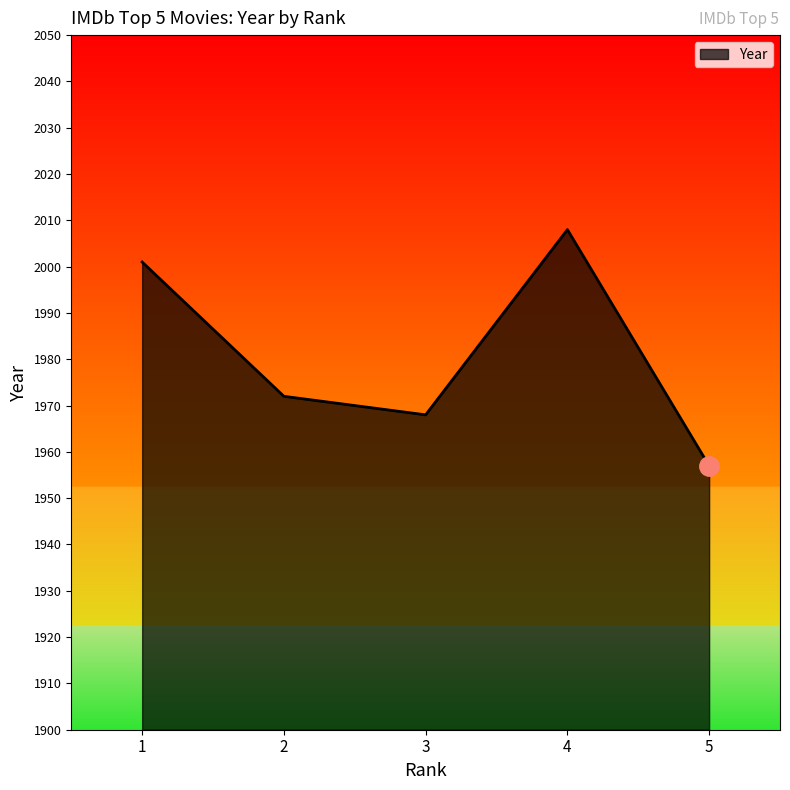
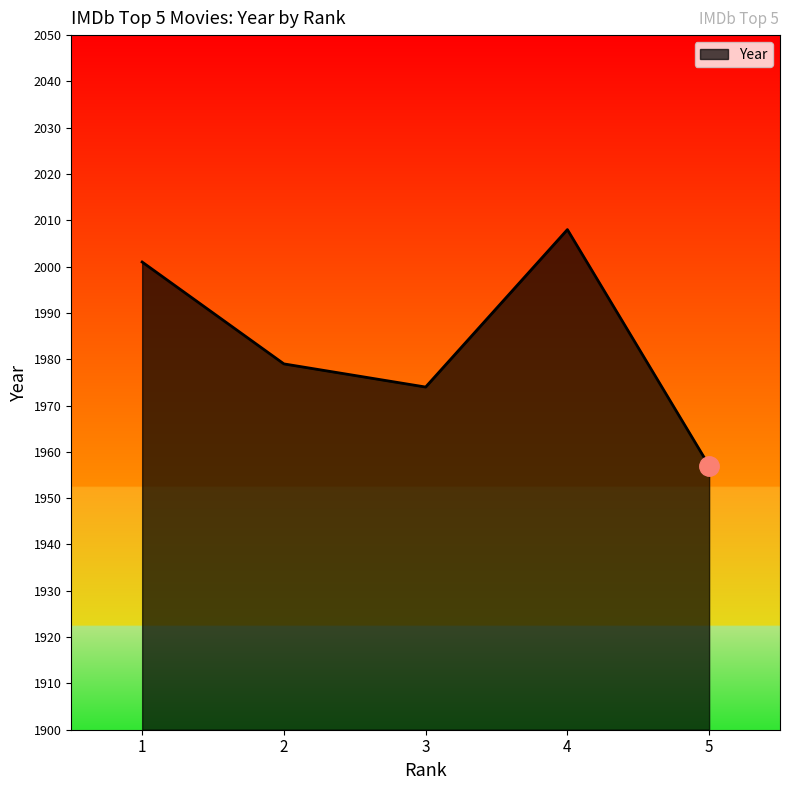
Year, 2: 1972 -> 1979
Year, 3: 1968 -> 1974
